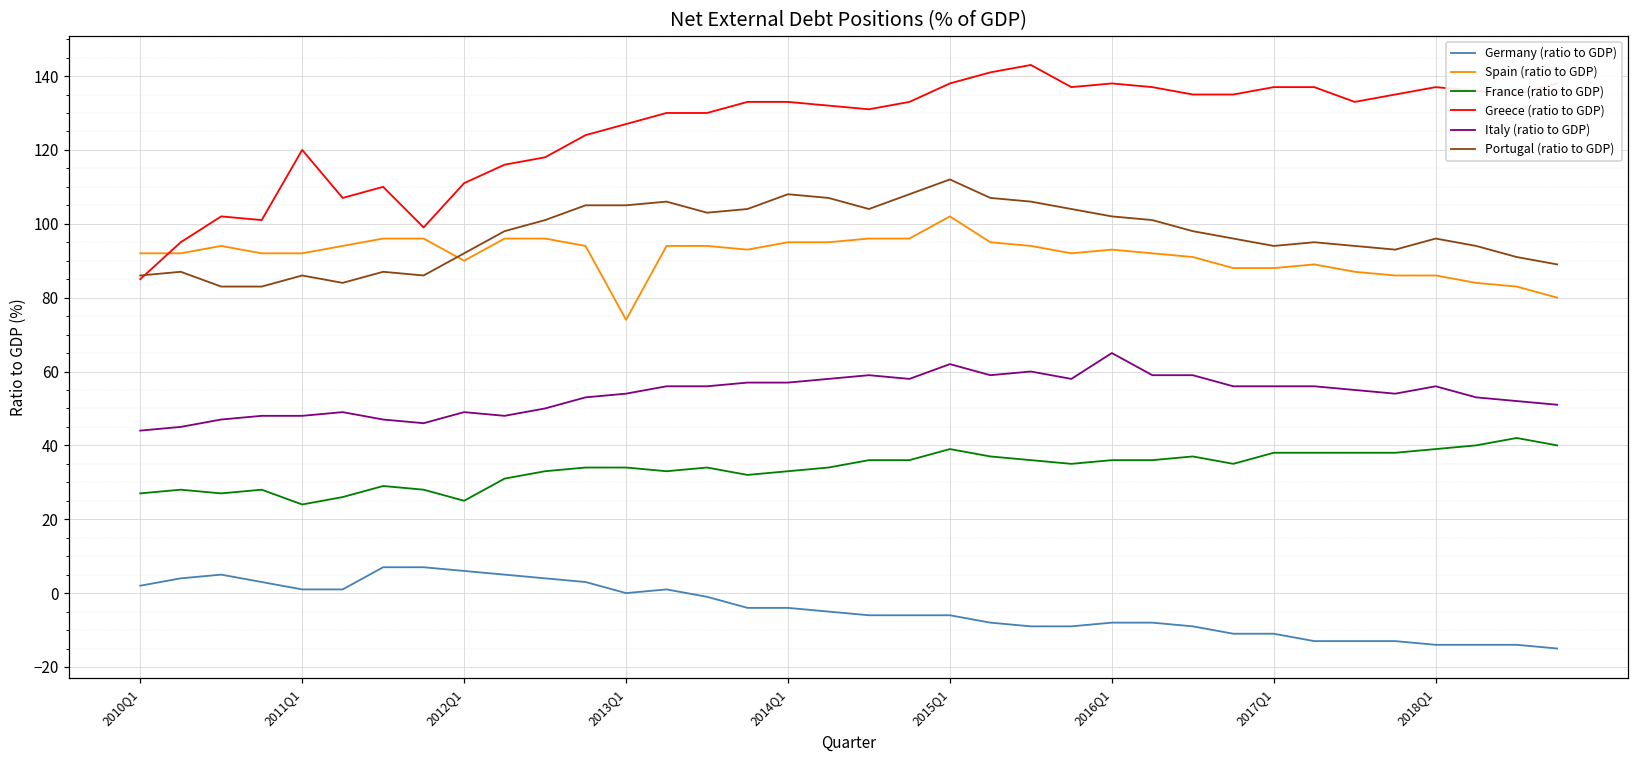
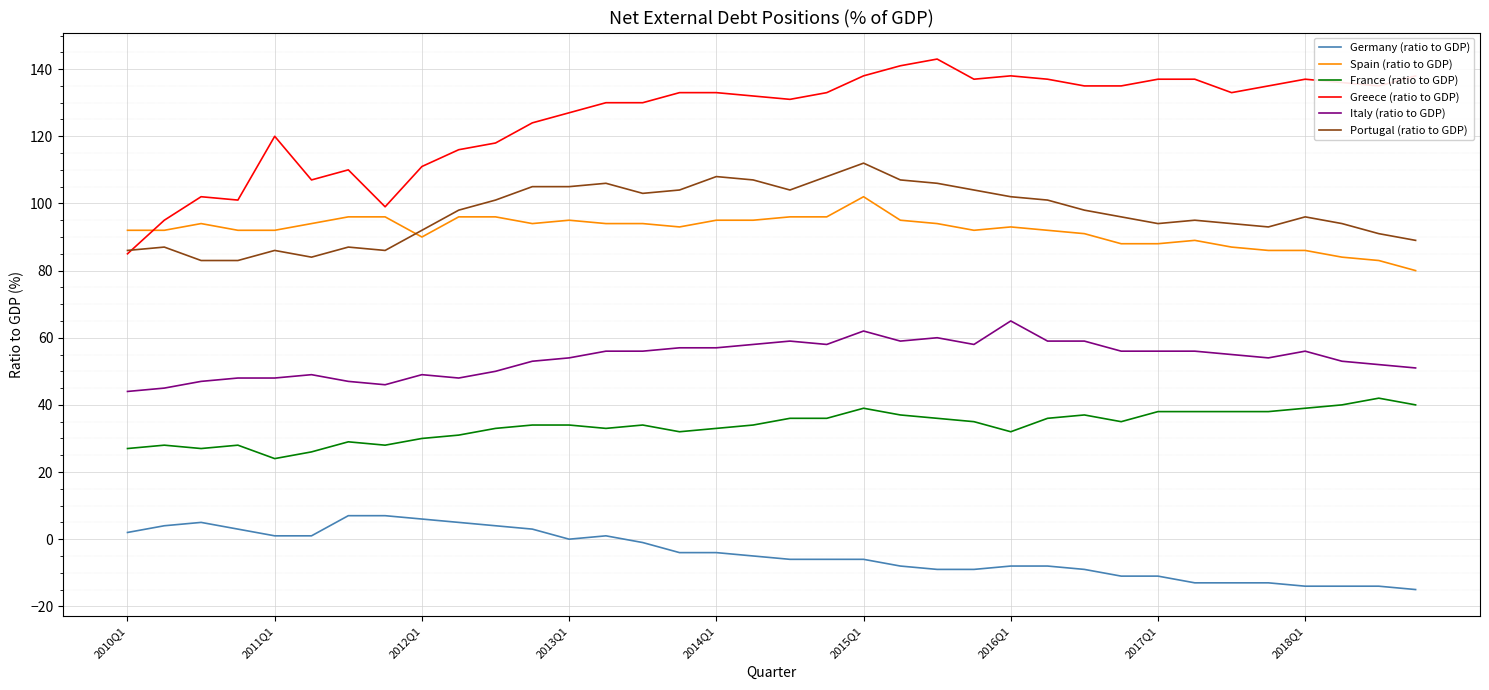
France (ratio to GDP), 2012Q1: 25 -> 30
Spain (ratio to GDP), 2013Q1: 74 -> 95
France (ratio to GDP), 2016Q1: 36 -> 32
